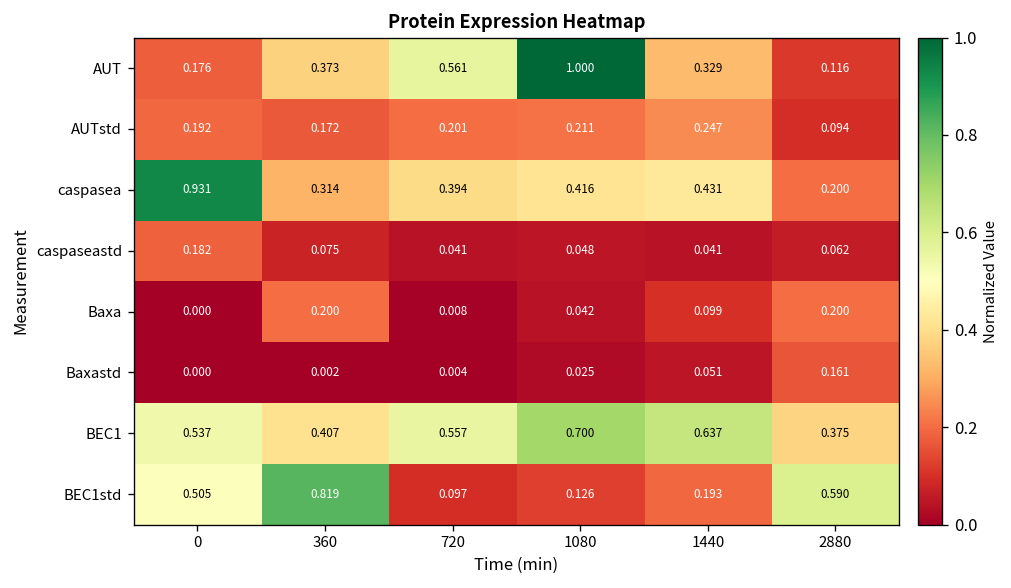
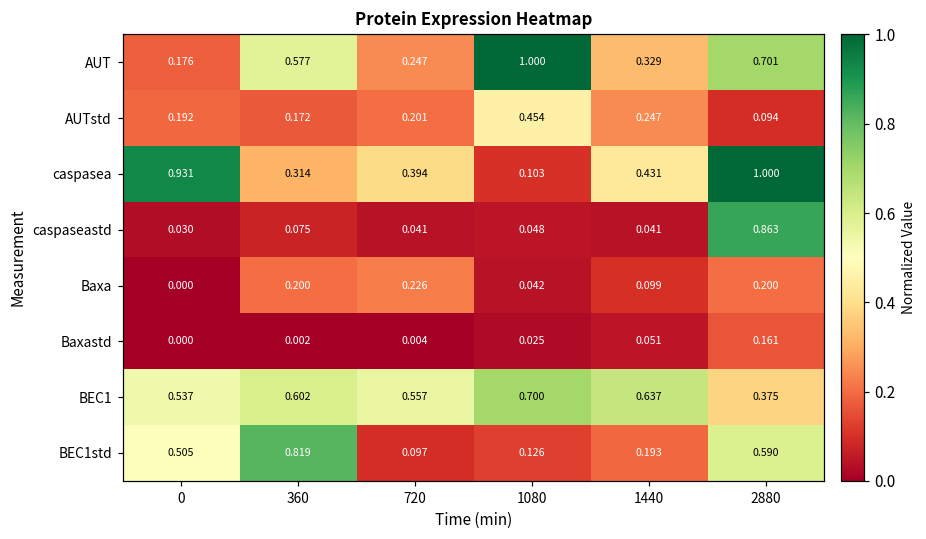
AUT, 360: 0.373 -> 0.577
AUT, 720: 0.561 -> 0.247
AUT, 2880: 0.116 -> 0.701
AUTstd, 1080: 0.211 -> 0.454
caspasea, 1080: 0.416 -> 0.103
caspasea, 2880: 0.200 -> 1.000
caspaseastd, 0: 0.182 -> 0.030
caspaseastd, 2880: 0.062 -> 0.863
Baxa, 720: 0.008 -> 0.226
BEC1, 360: 0.407 -> 0.602
